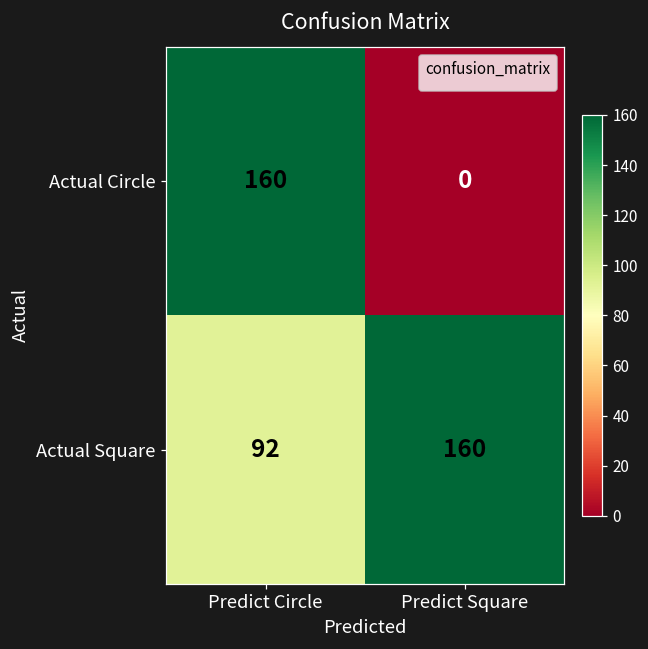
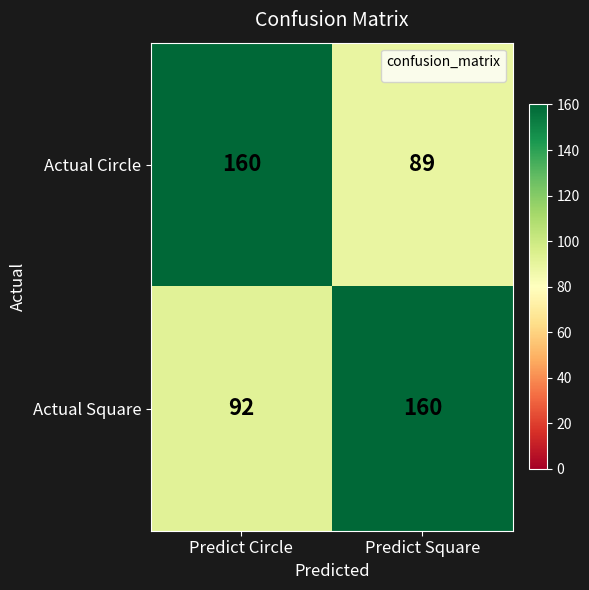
Actual Circle, Predict Square: 0 -> 89
